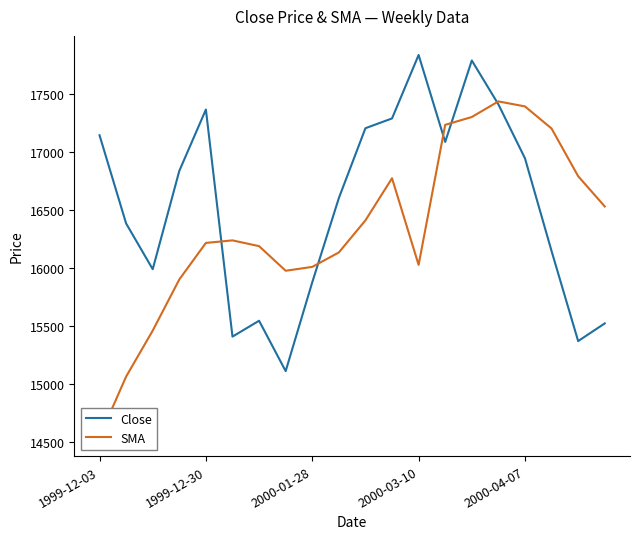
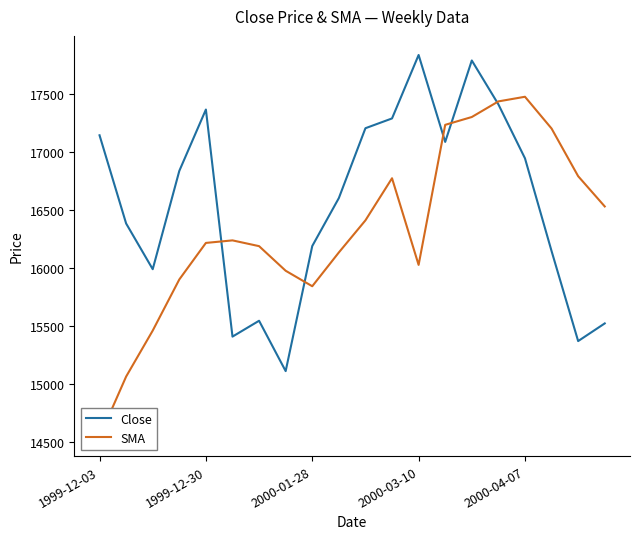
Close, 2000-01-28: 15870 -> 16190
SMA, 2000-01-28: 16010 -> 15840
SMA, 2000-04-07: 17390 -> 17470
